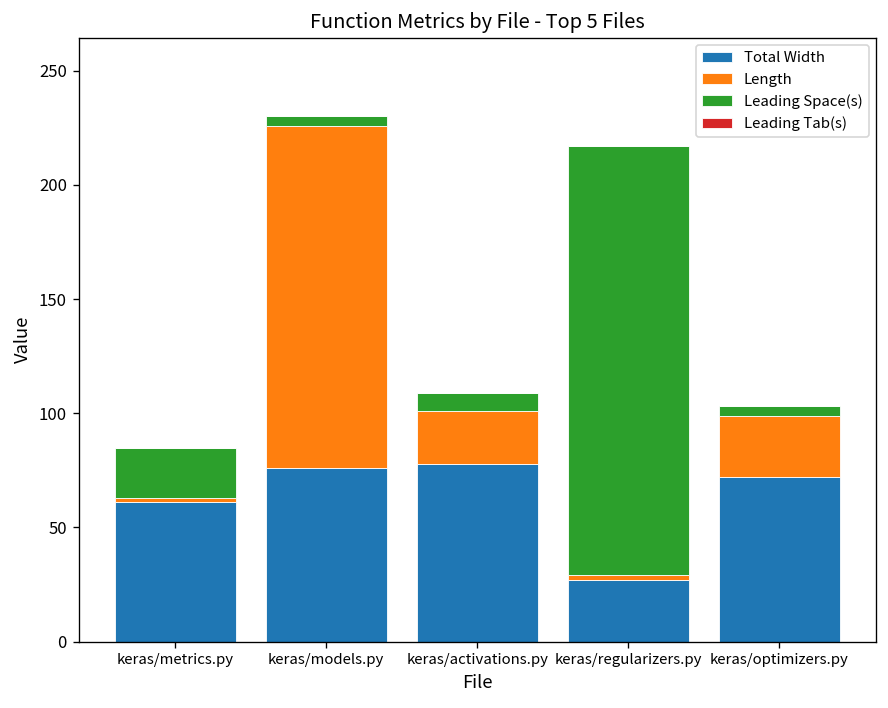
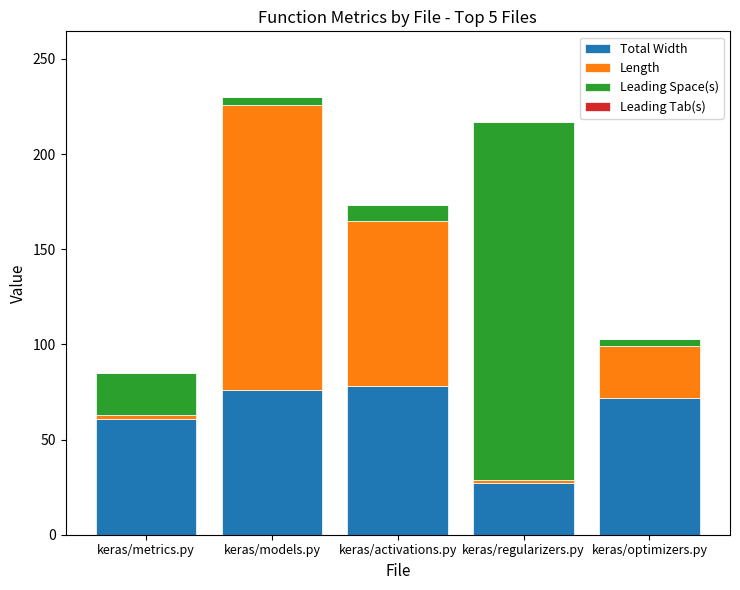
Length, keras/activations.py: 23 -> 87
